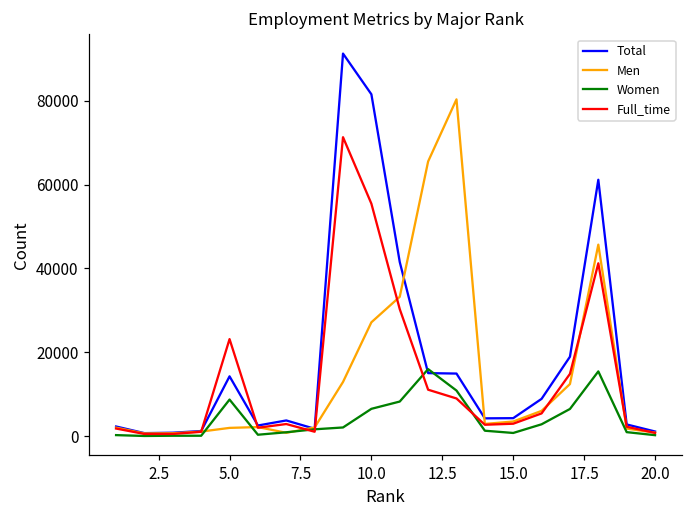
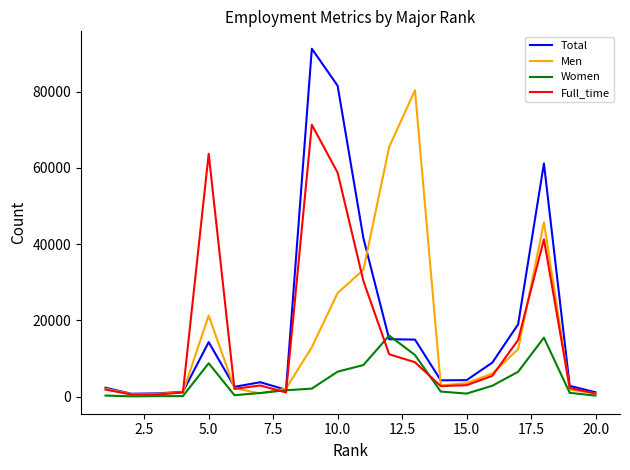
Men, 5.0: 2000 -> 21000
Full_time, 5.0: 23000 -> 64000
Full_time, 10.0: 55000 -> 59000
